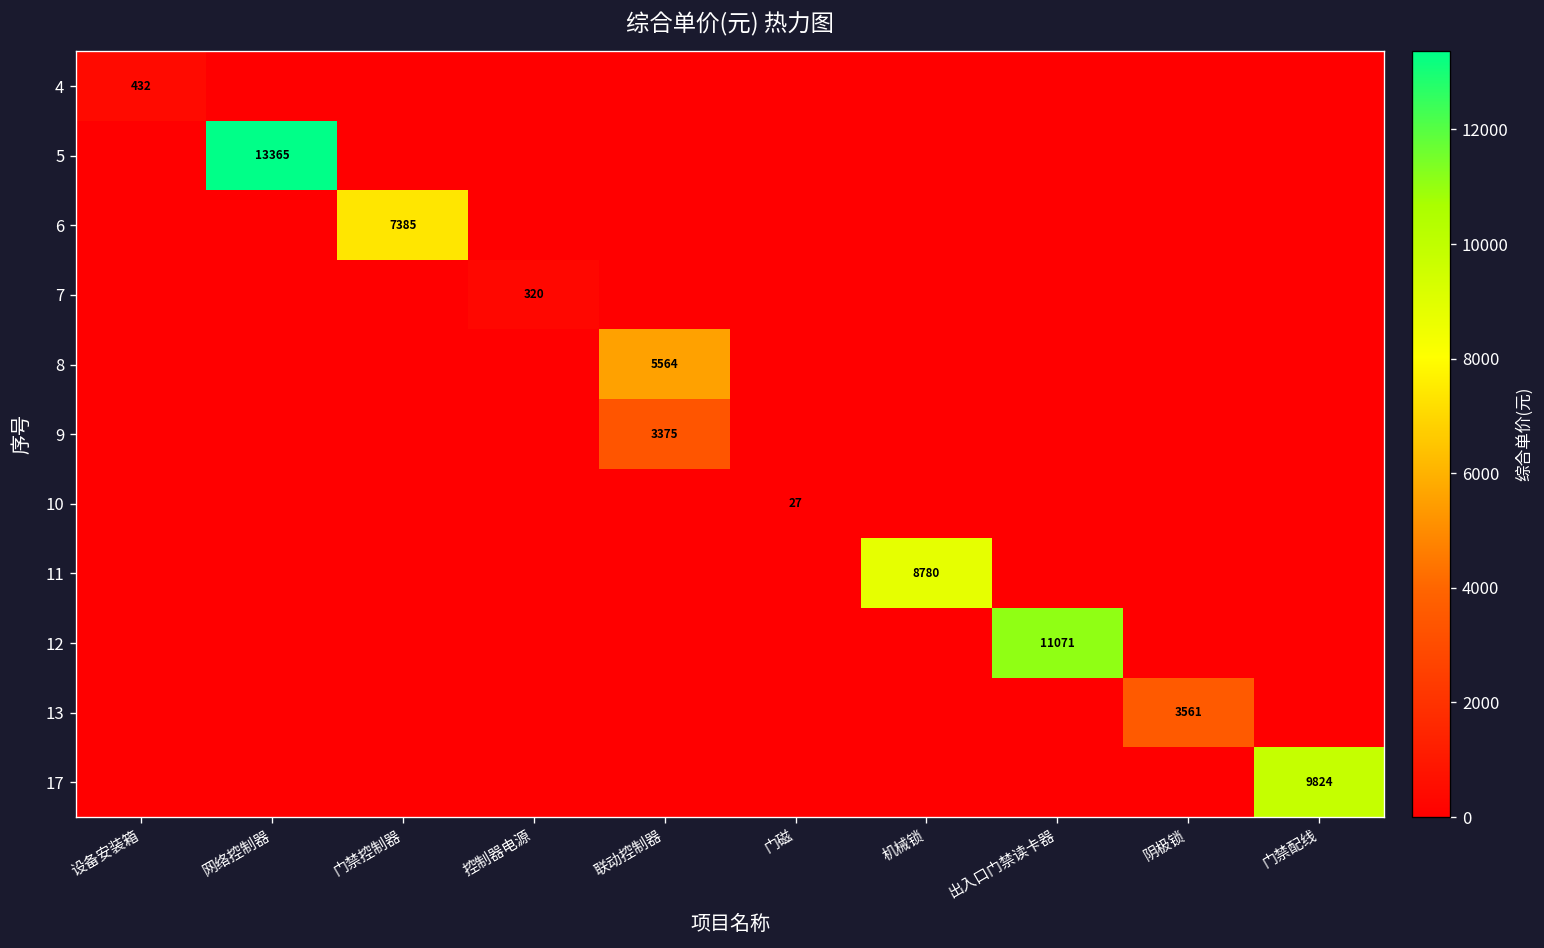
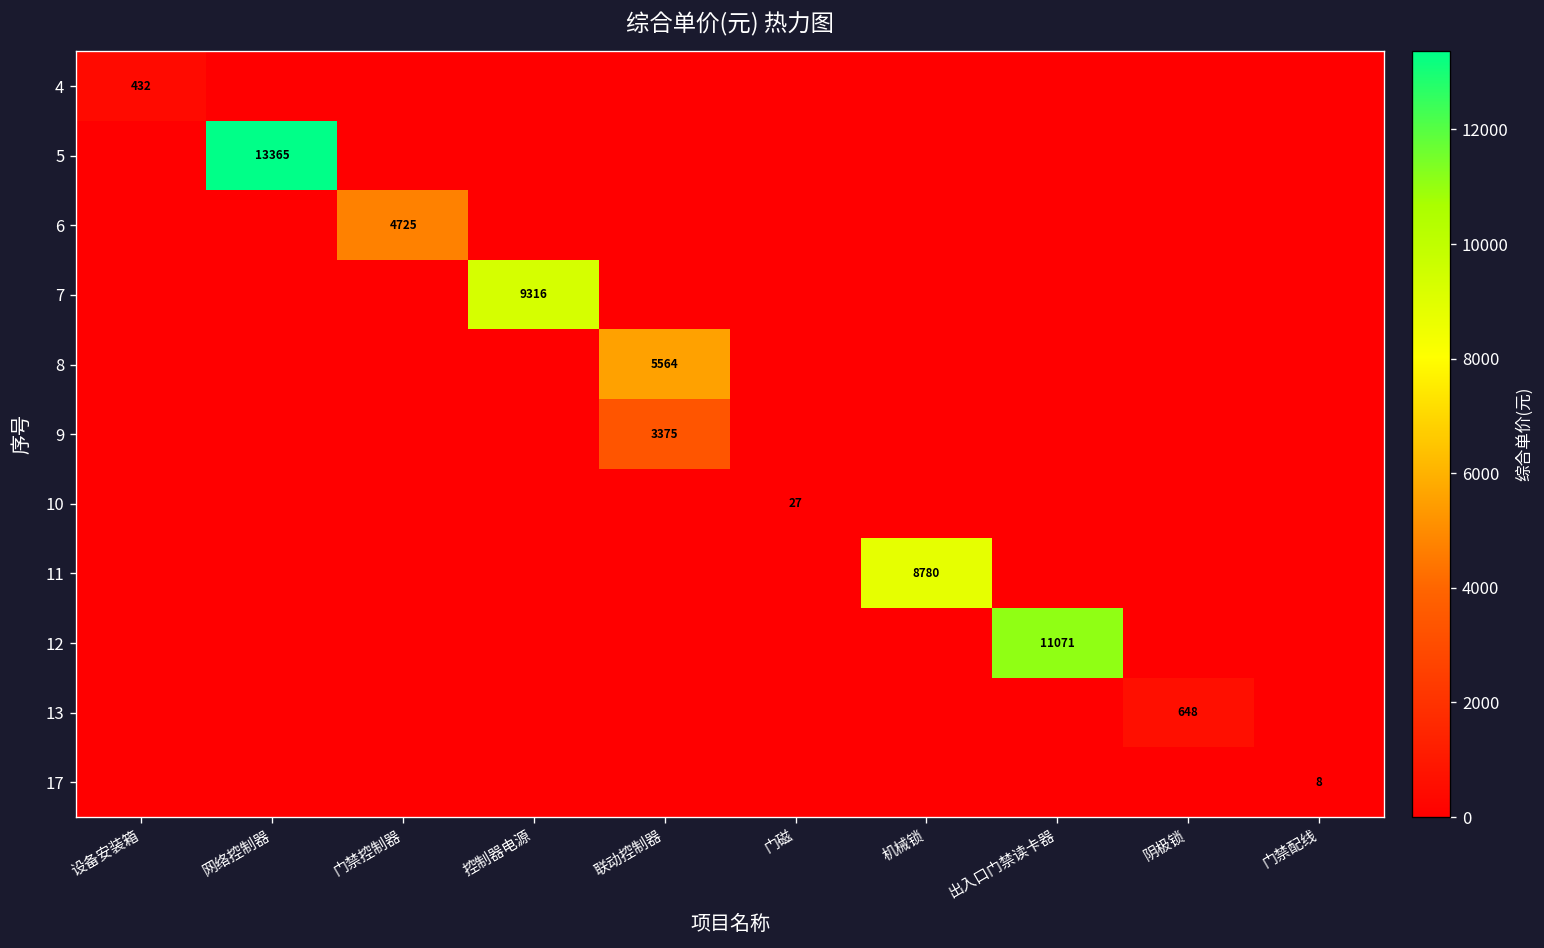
6, 门禁控制器: 7385 -> 4725
7, 控制器电源: 320 -> 9316
13, 阴极锁: 3561 -> 648
17, 门禁配线: 9824 -> 8
